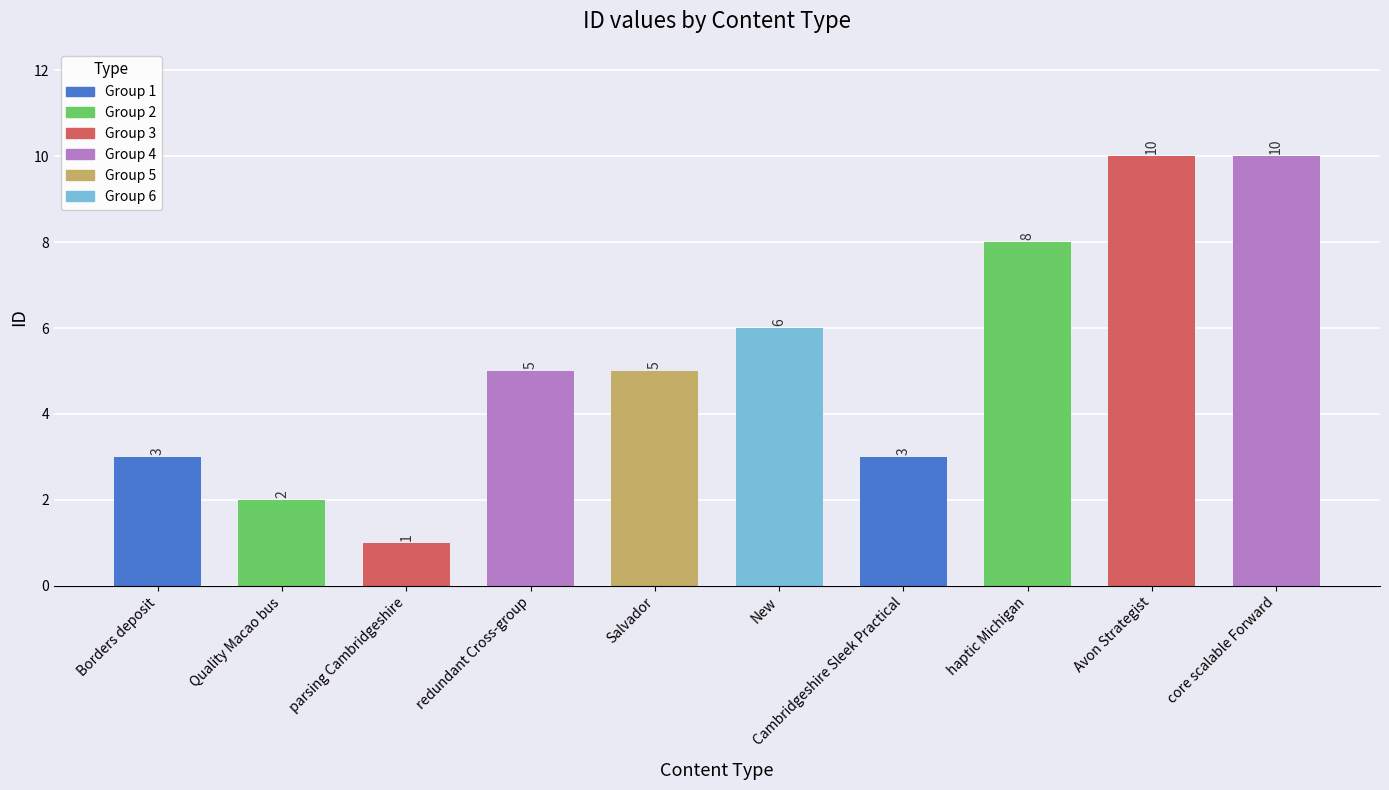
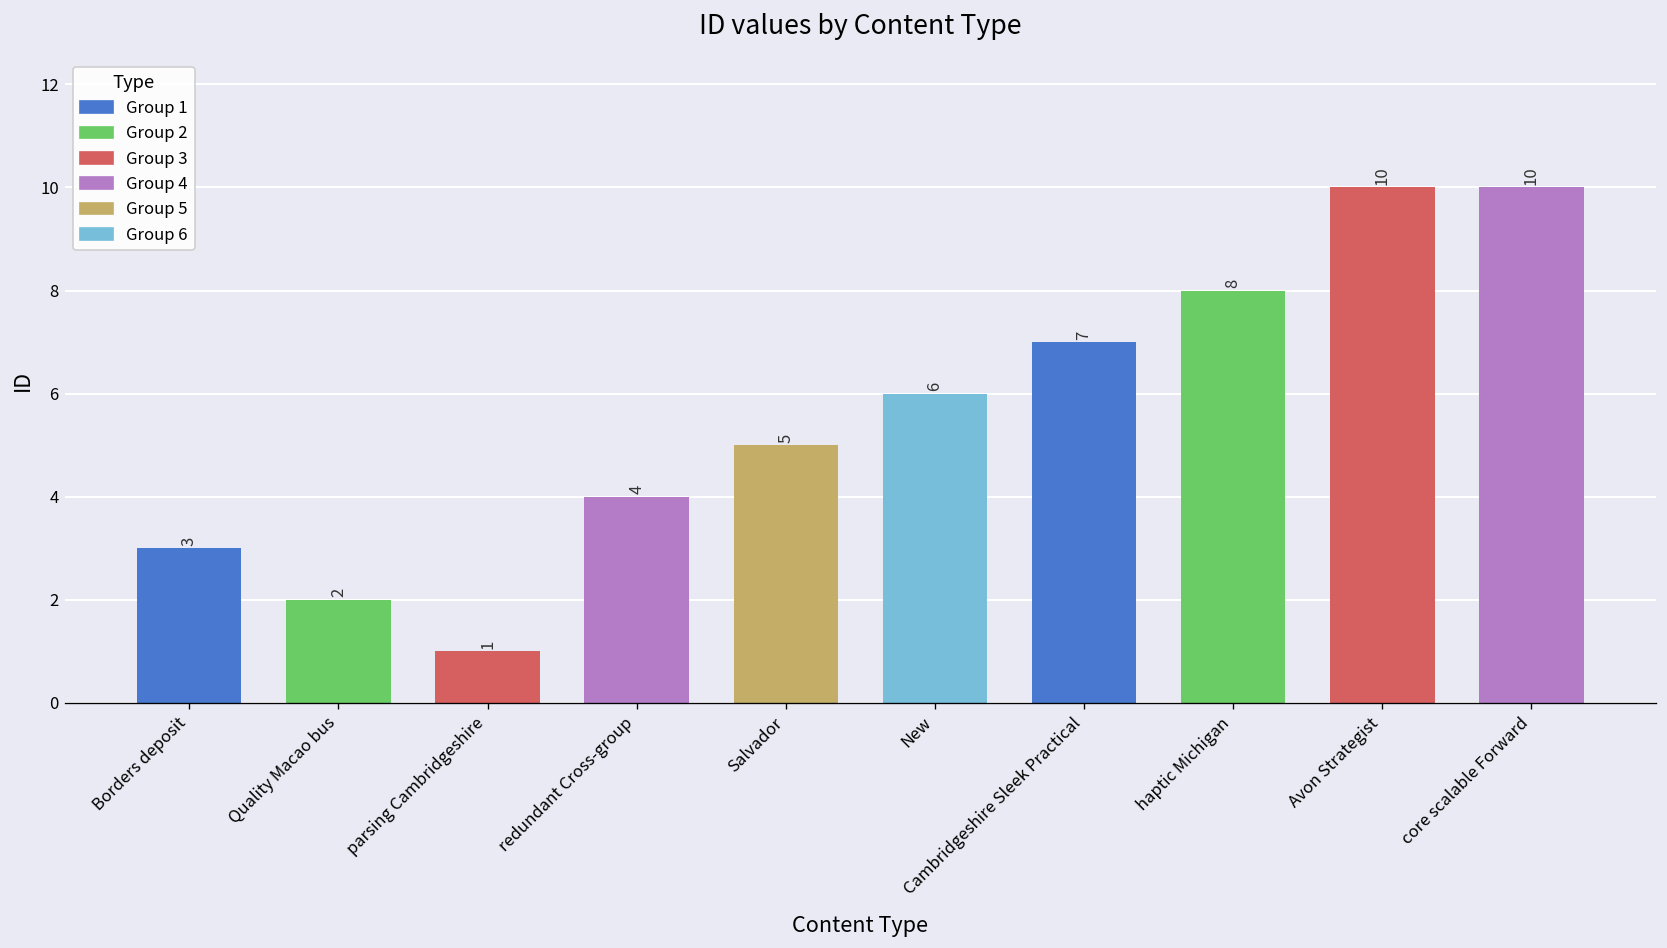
redundant Cross-group: 5 -> 4
Cambridgeshire Sleek Practical: 3 -> 7
